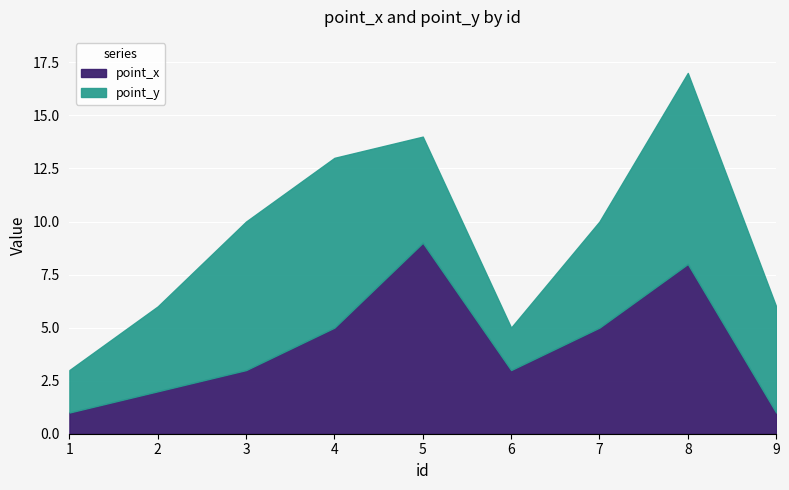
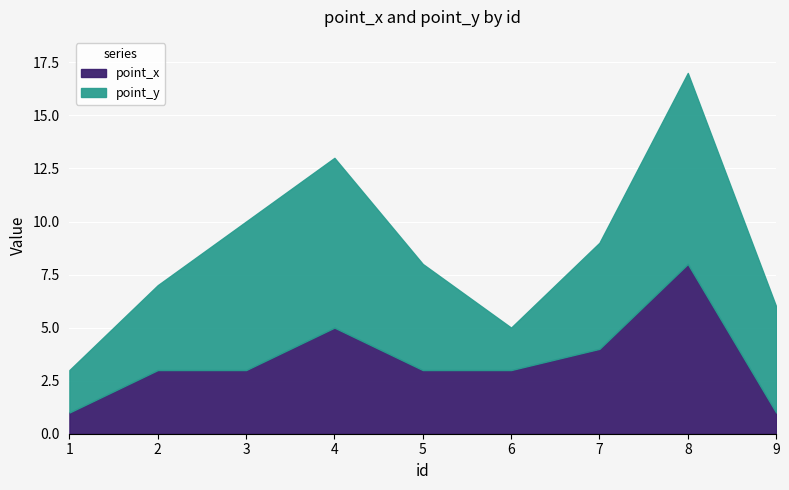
point_x, 2: 2 -> 3
point_x, 5: 9 -> 3
point_x, 7: 5 -> 4
